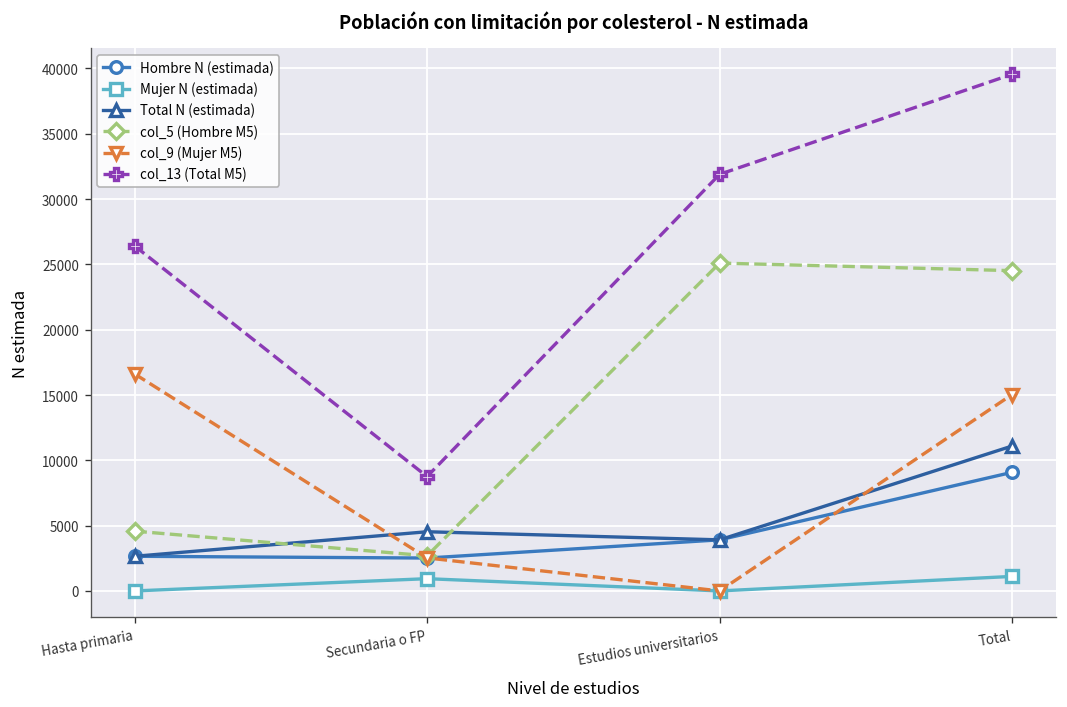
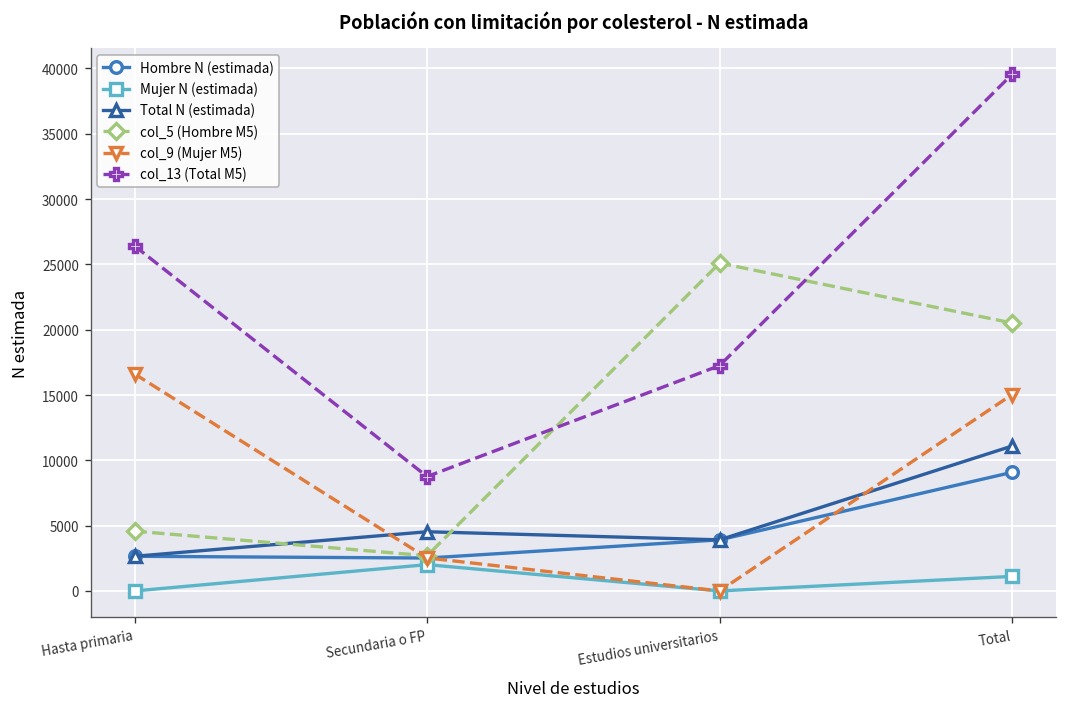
Mujer N (estimada), Secundaria o FP: 900 -> 2000
col_13 (Total M5), Estudios universitarios: 31900 -> 17300
col_5 (Hombre M5), Total: 24500 -> 20500
